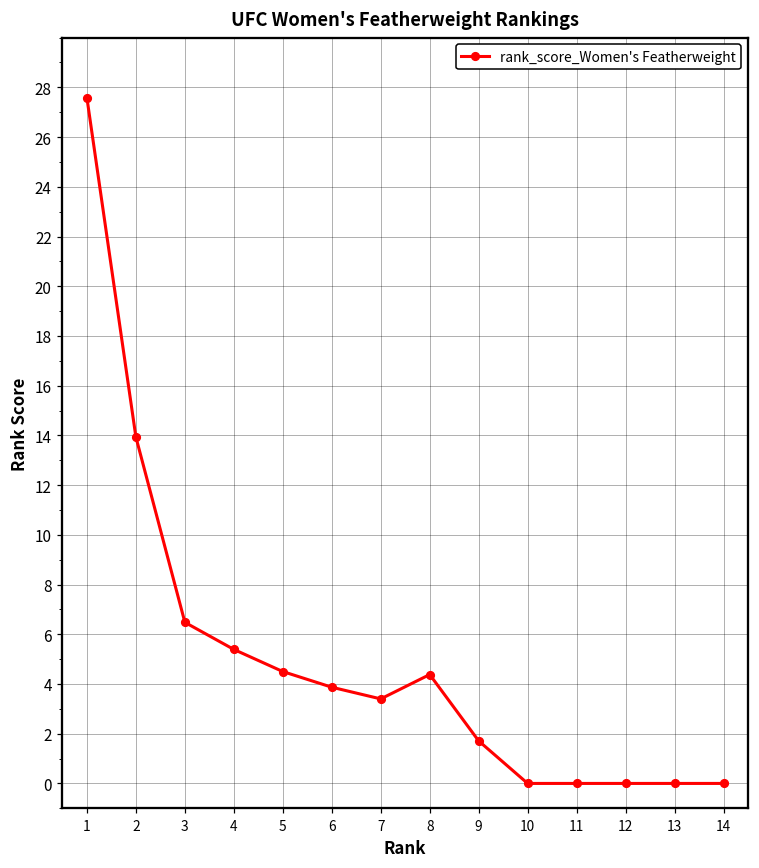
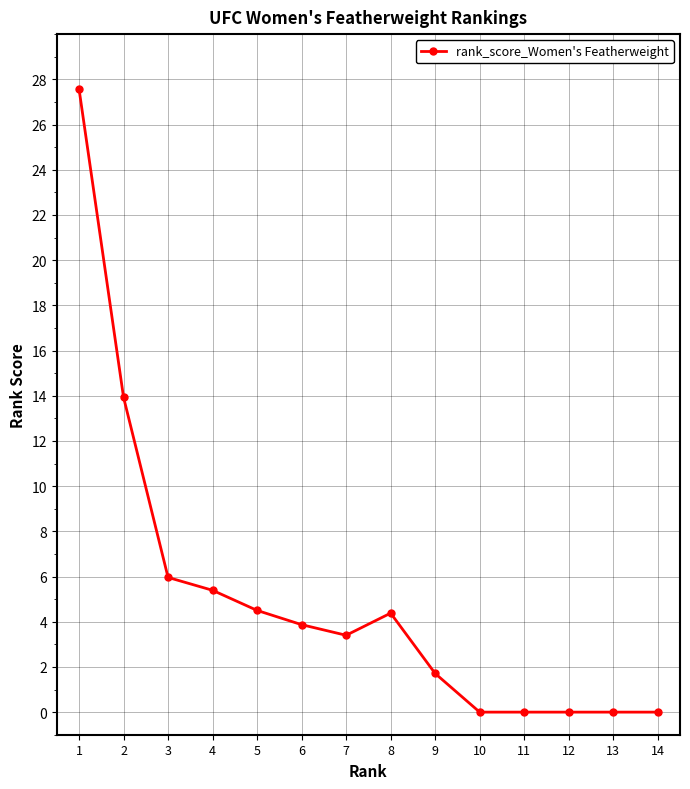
3: 6.5 -> 6.0
